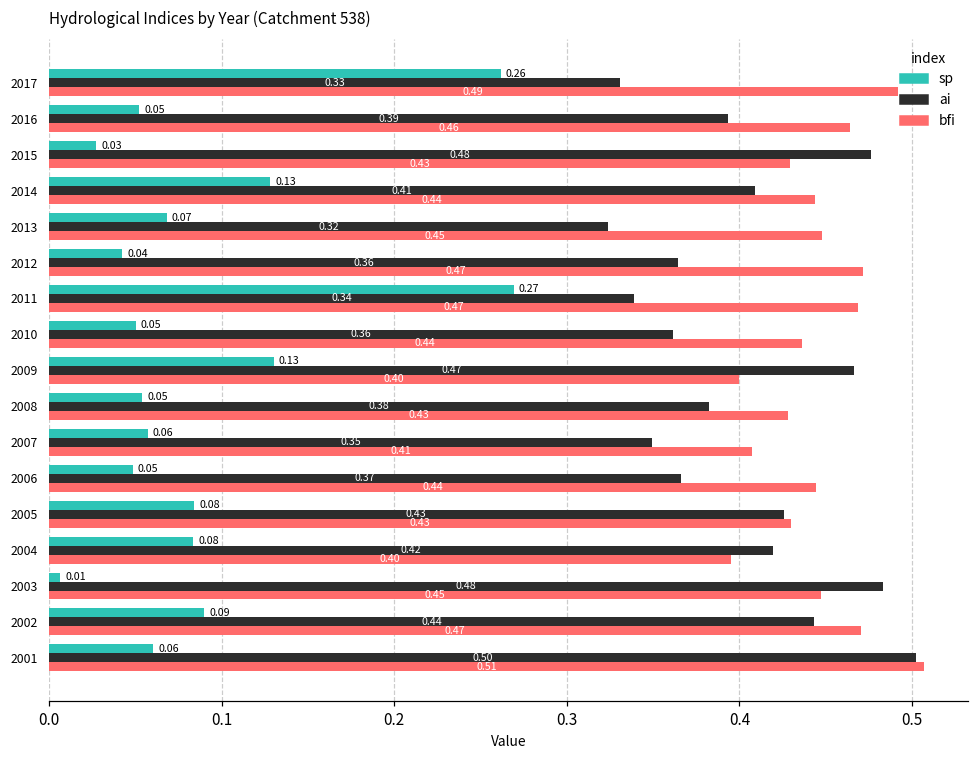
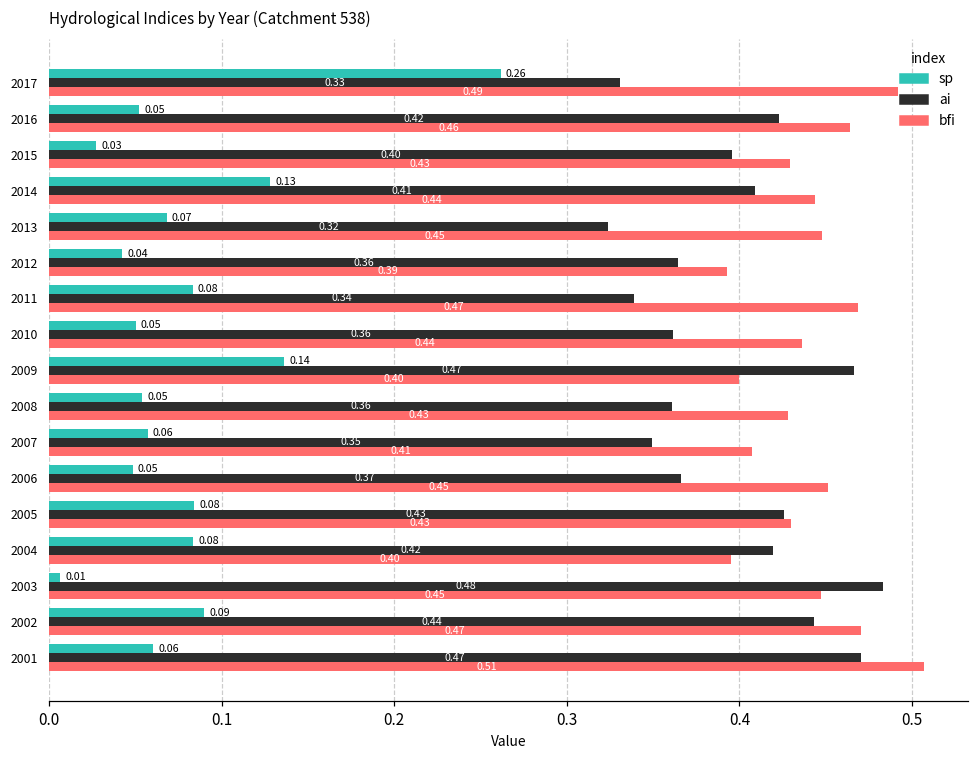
ai, 2016: 0.39 -> 0.42
ai, 2015: 0.48 -> 0.40
bfi, 2012: 0.47 -> 0.39
sp, 2011: 0.27 -> 0.08
sp, 2009: 0.13 -> 0.14
ai, 2008: 0.38 -> 0.36
bfi, 2006: 0.44 -> 0.45
ai, 2001: 0.50 -> 0.47
